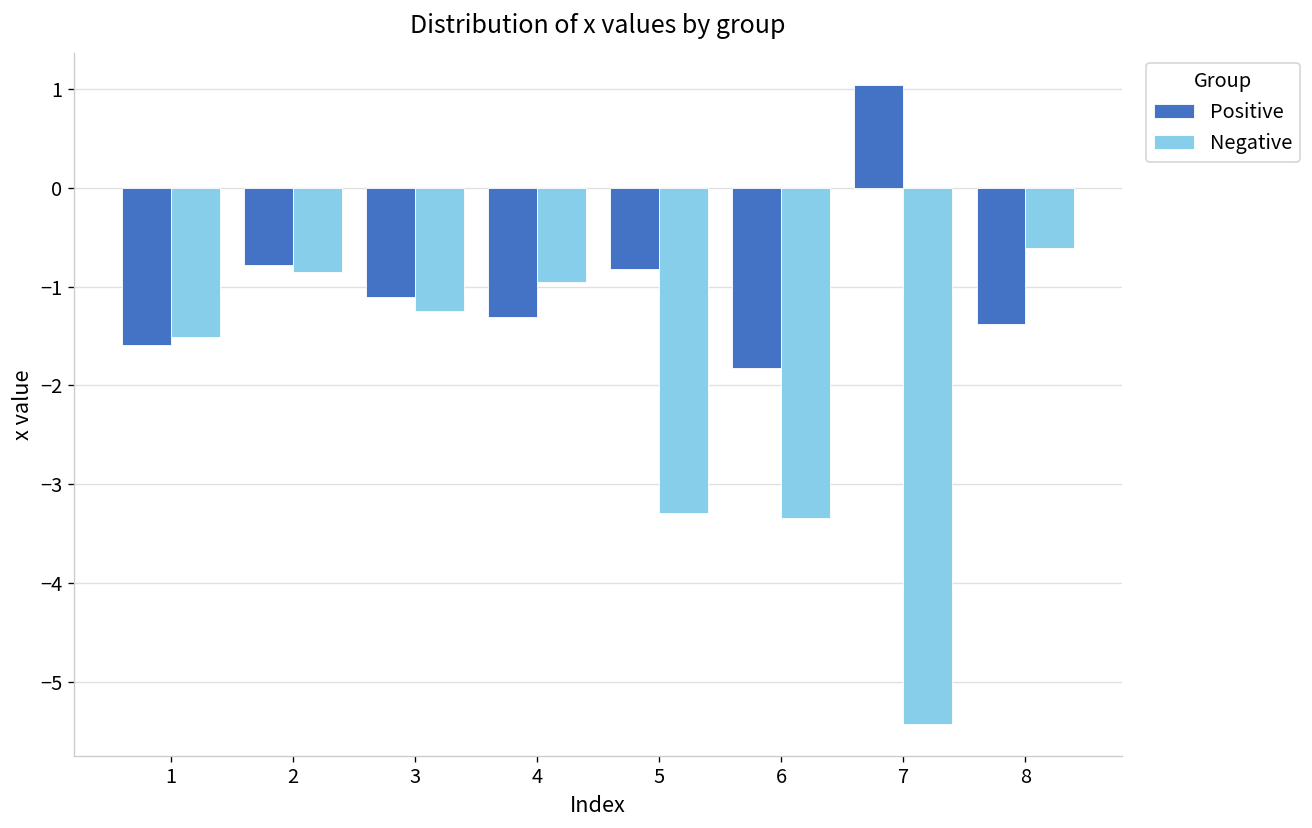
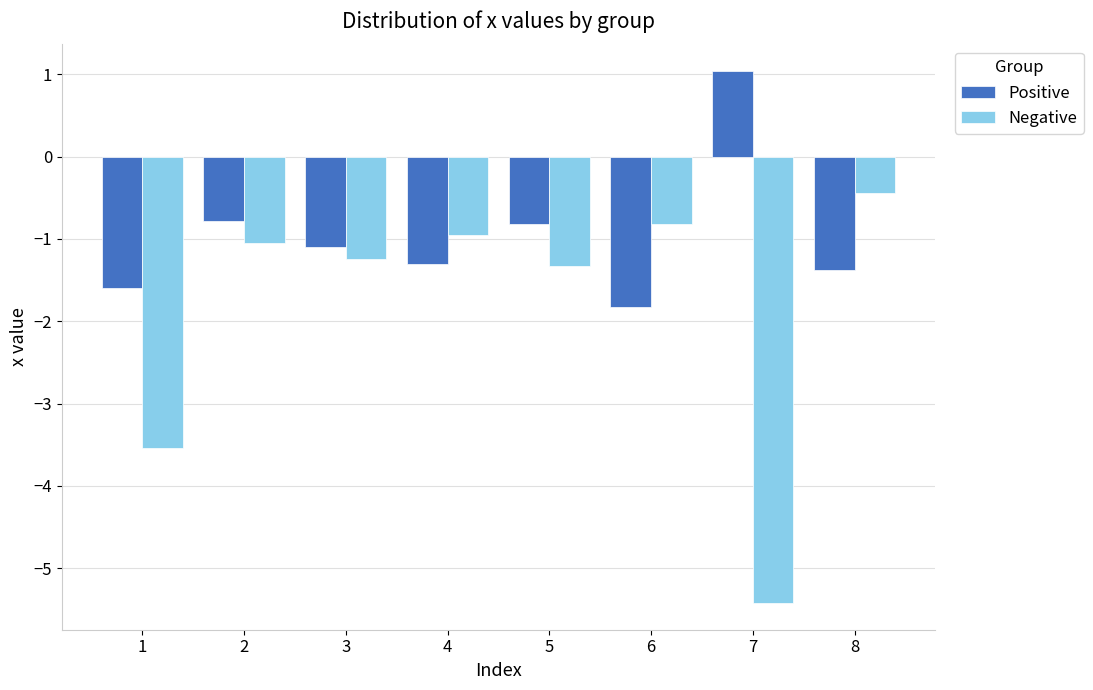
Negative, 1: -1.5 -> -3.5
Negative, 2: -0.8 -> -1.0
Negative, 5: -3.3 -> -1.3
Negative, 6: -3.3 -> -0.8
Negative, 8: -0.6 -> -0.4
